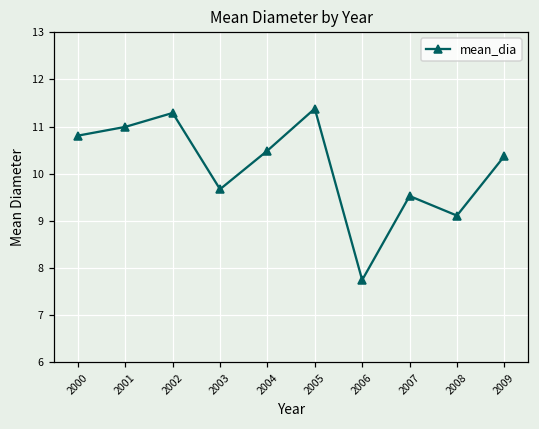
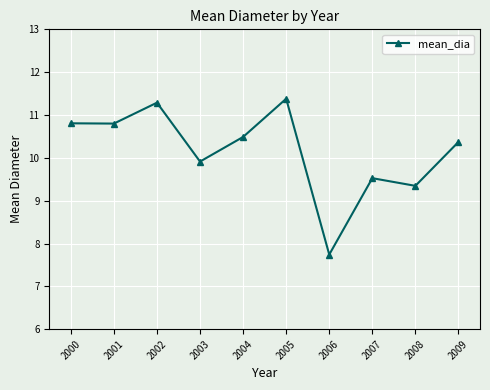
2001: 11.0 -> 10.8
2003: 9.7 -> 9.9
2008: 9.1 -> 9.3
